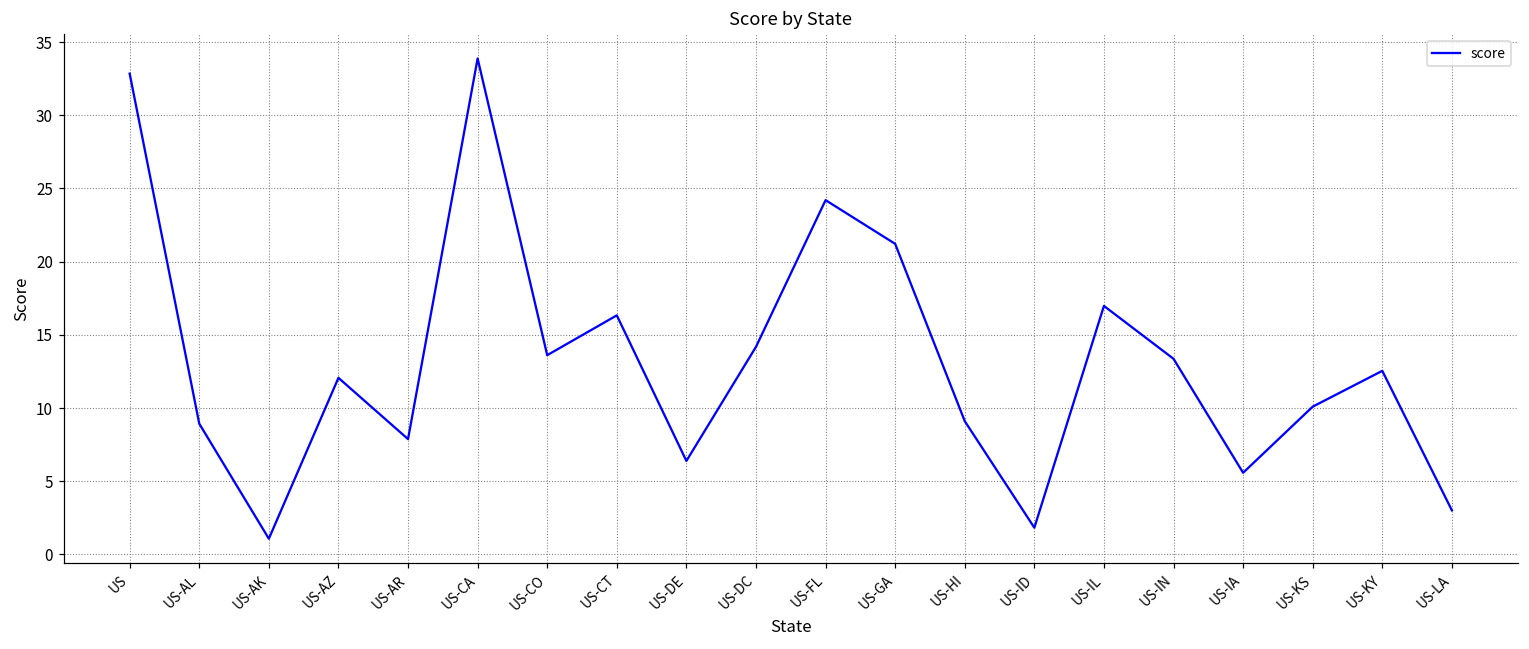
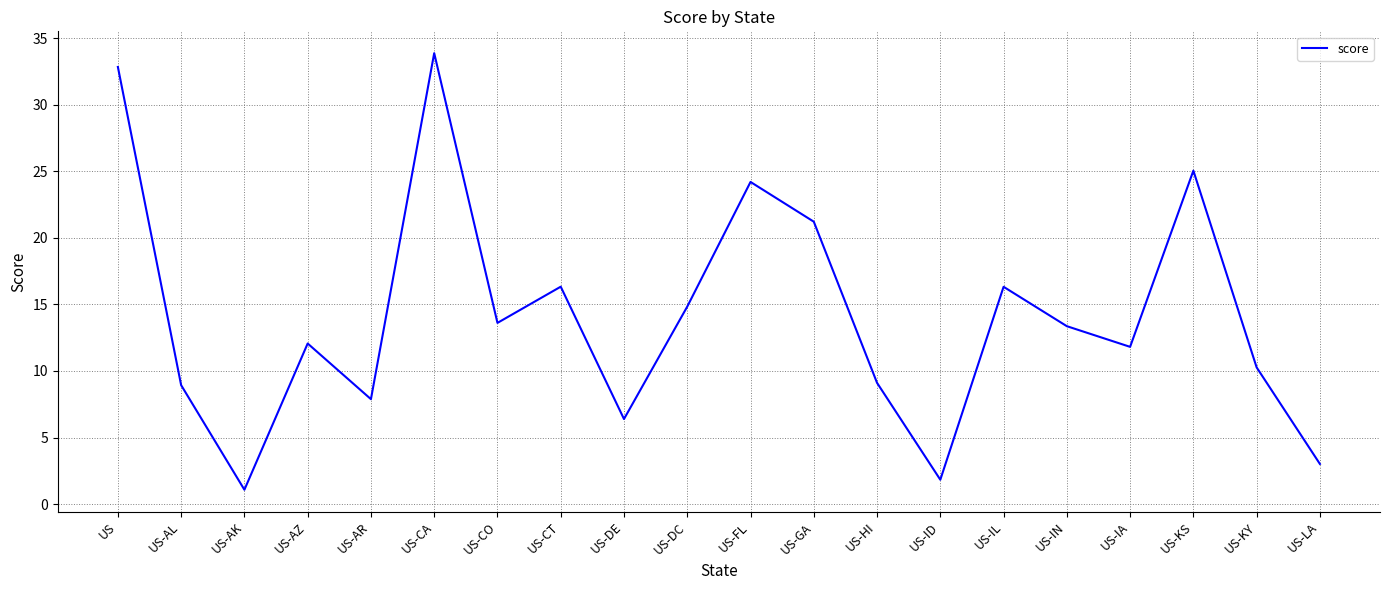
US-DC: 14.2 -> 14.8
US-IL: 17.0 -> 16.3
US-IA: 5.6 -> 11.8
US-KS: 10.1 -> 25.1
US-KY: 12.5 -> 10.3
